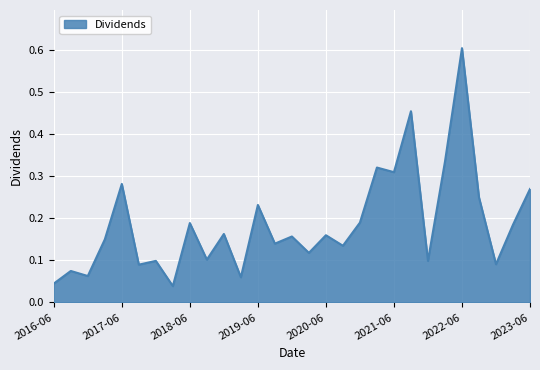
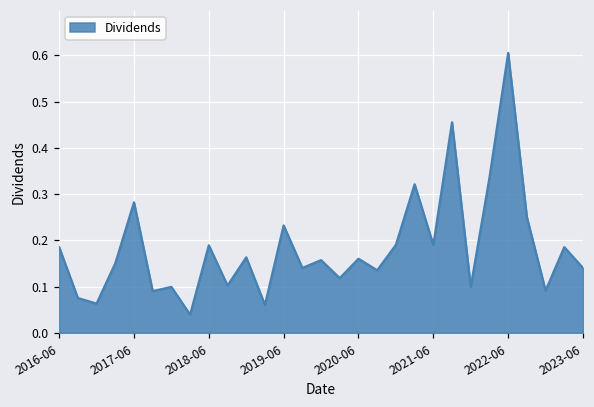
2016-06: 0.05 -> 0.19
2021-06: 0.31 -> 0.19
2023-06: 0.27 -> 0.14
